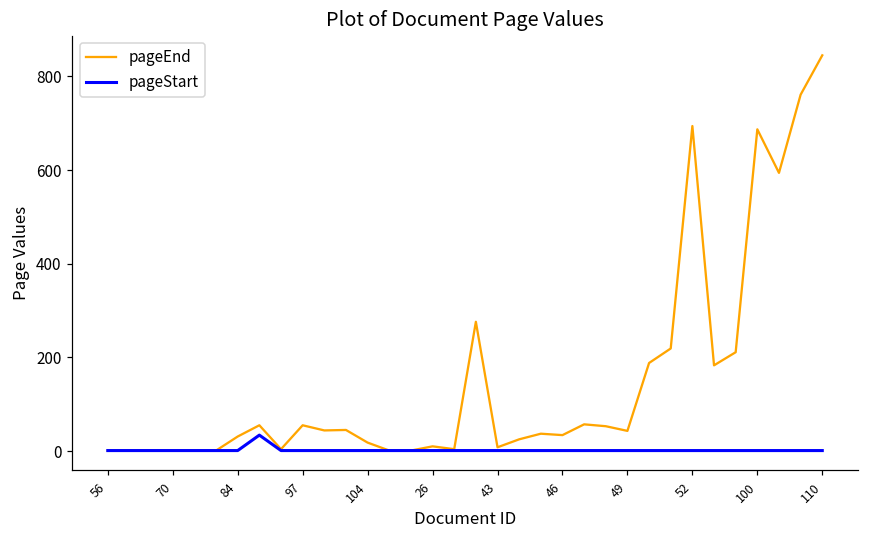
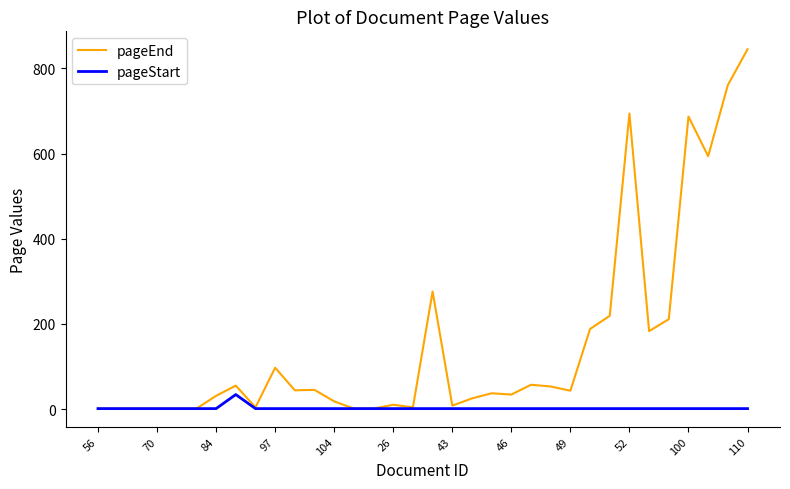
pageEnd, 97: 60 -> 100
